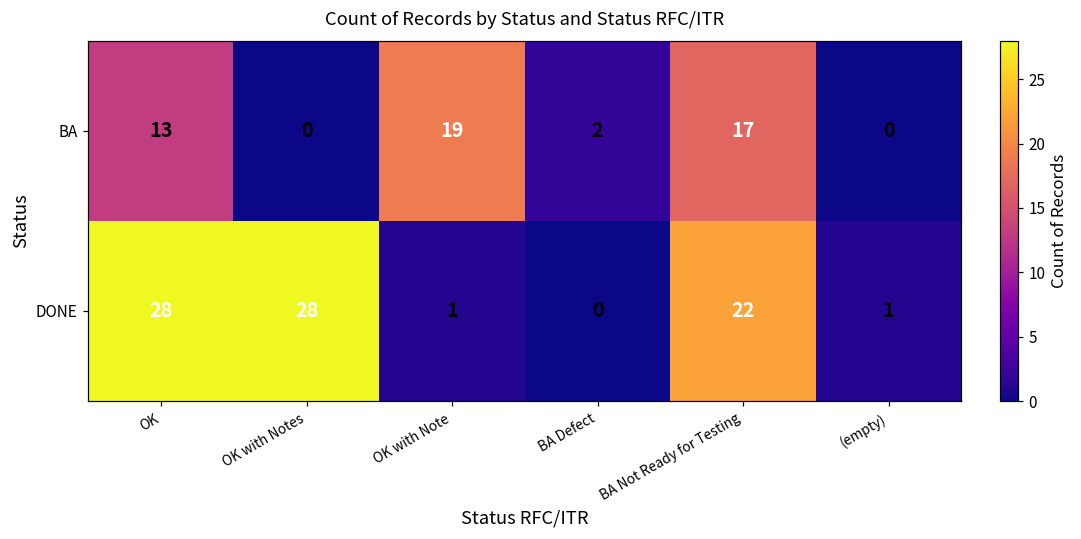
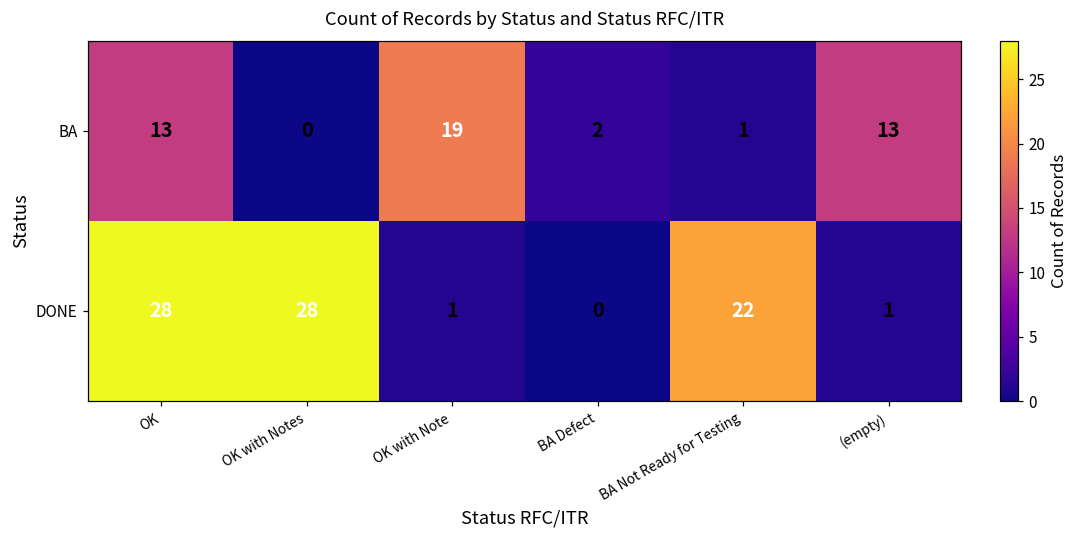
BA, BA Not Ready for Testing: 17 -> 1
BA, (empty): 0 -> 13
